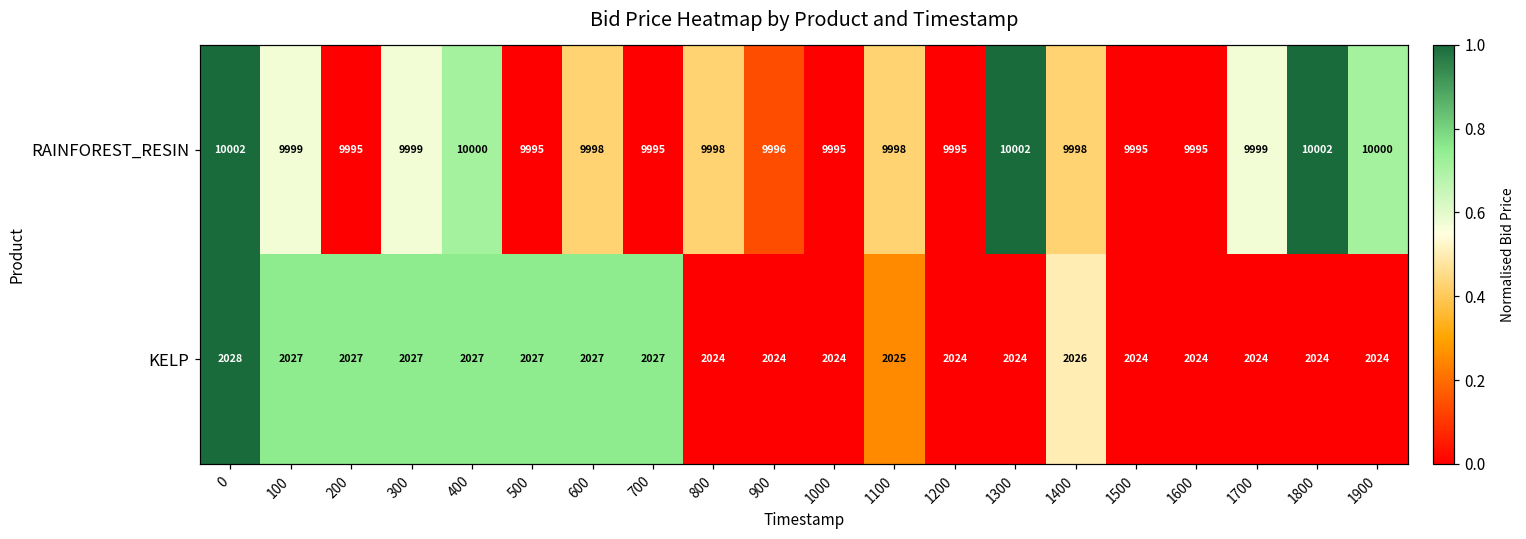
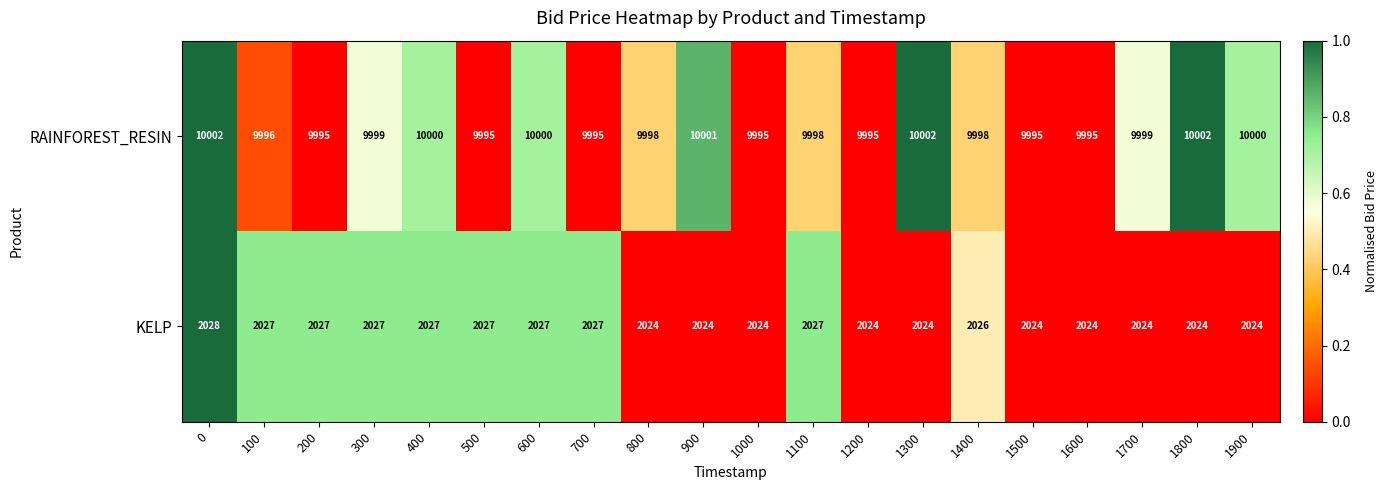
RAINFOREST_RESIN, 100: 9999 -> 9996
RAINFOREST_RESIN, 600: 9998 -> 10000
RAINFOREST_RESIN, 900: 9996 -> 10001
KELP, 1100: 2025 -> 2027
